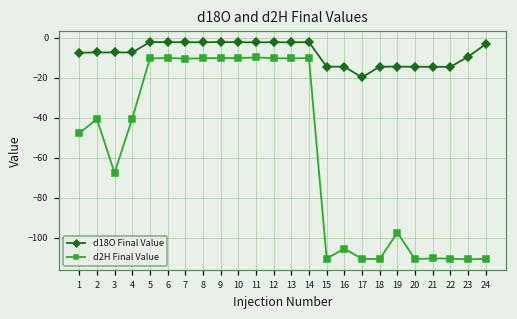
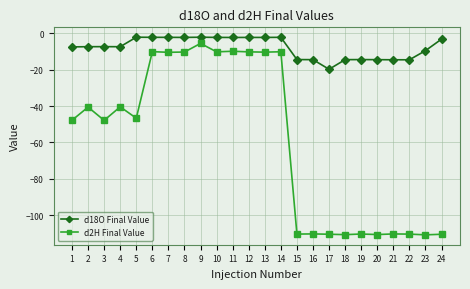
d2H Final Value, 3: -68 -> -48
d2H Final Value, 5: -10 -> -47
d2H Final Value, 9: -10 -> -6
d2H Final Value, 16: -105 -> -110
d2H Final Value, 19: -97 -> -110
